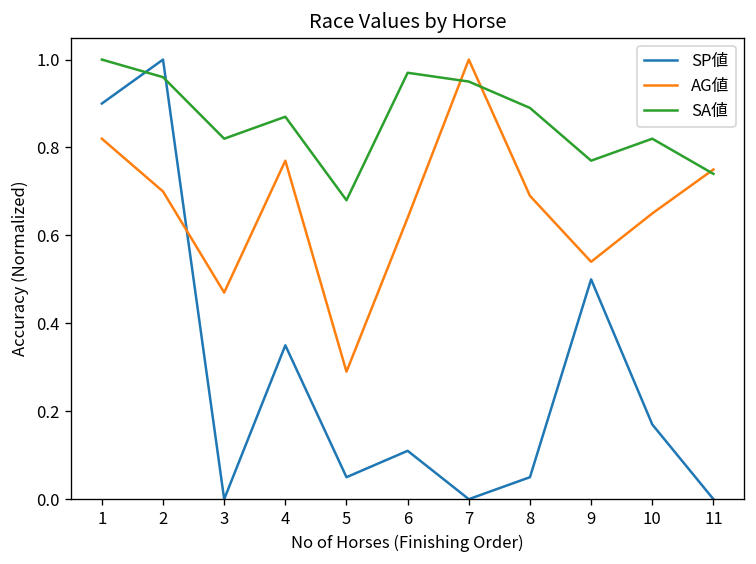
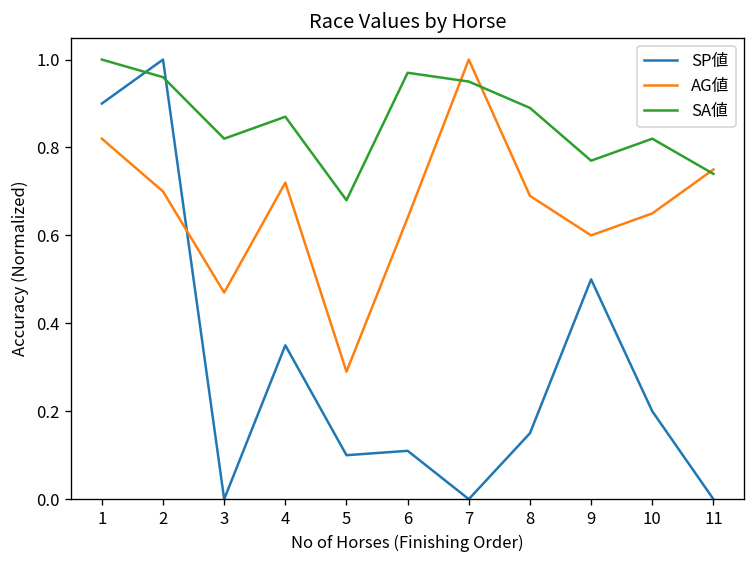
AG値, 4: 0.77 -> 0.72
SP値, 5: 0.05 -> 0.10
SP値, 8: 0.05 -> 0.15
AG値, 9: 0.54 -> 0.60
SP値, 10: 0.17 -> 0.20
